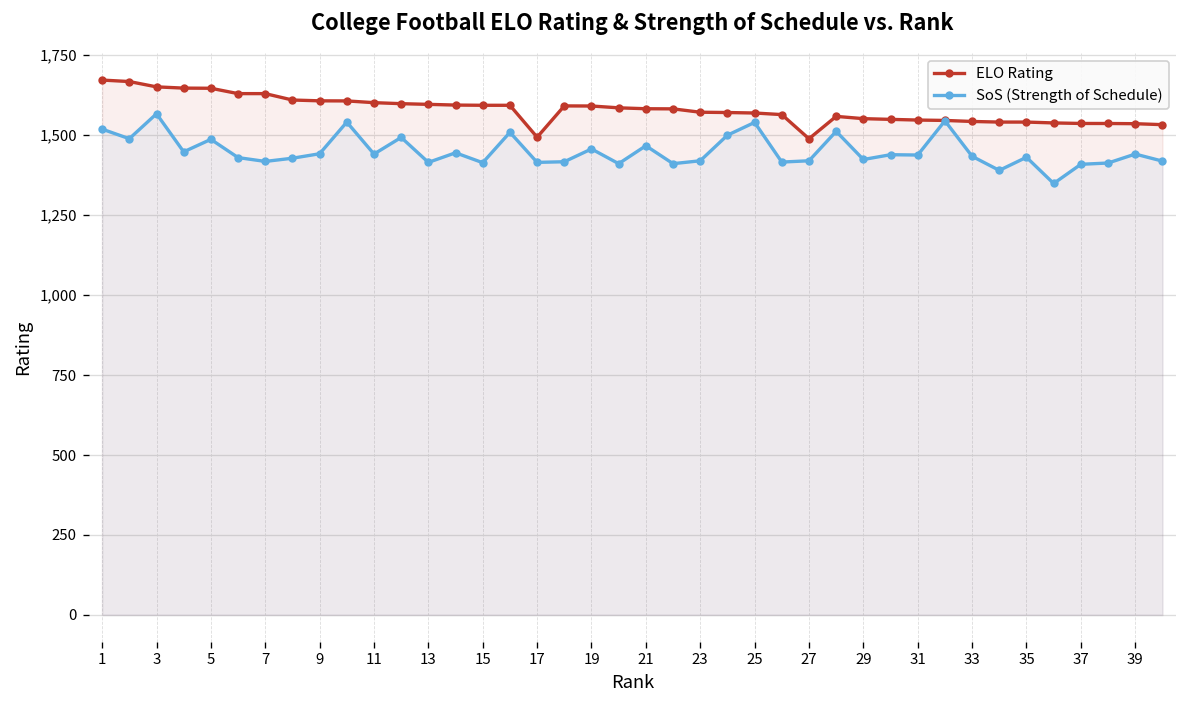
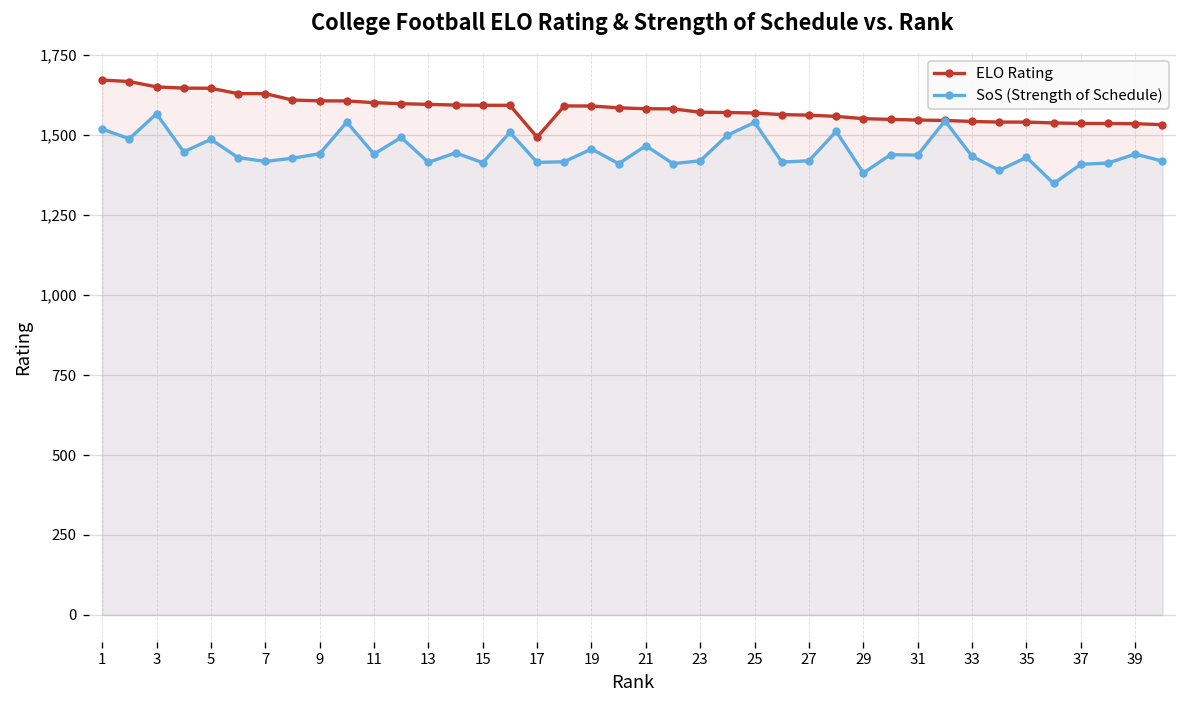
ELO Rating, 27: 1,490 -> 1,560
SoS (Strength of Schedule), 29: 1,420 -> 1,380
